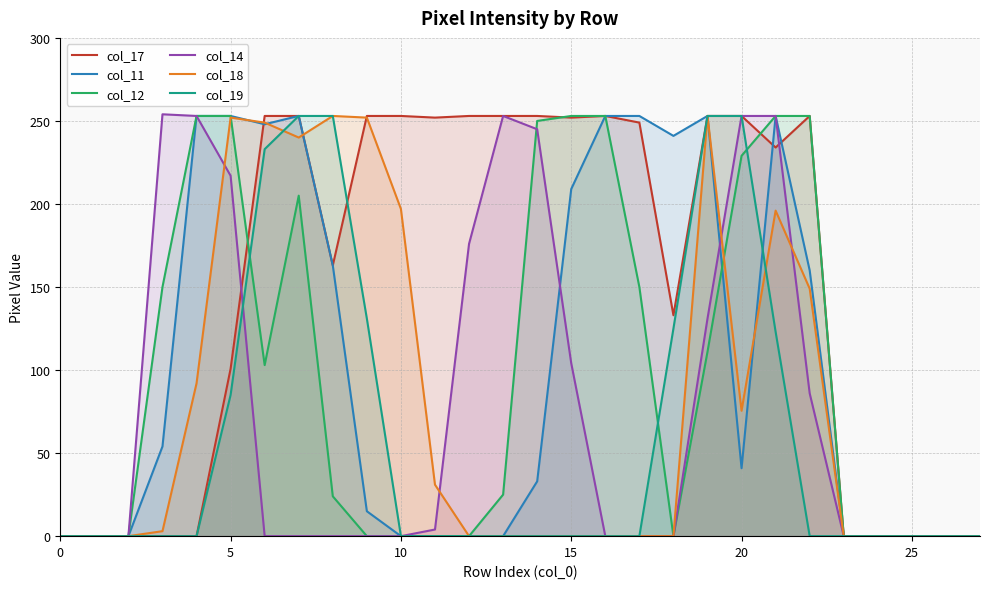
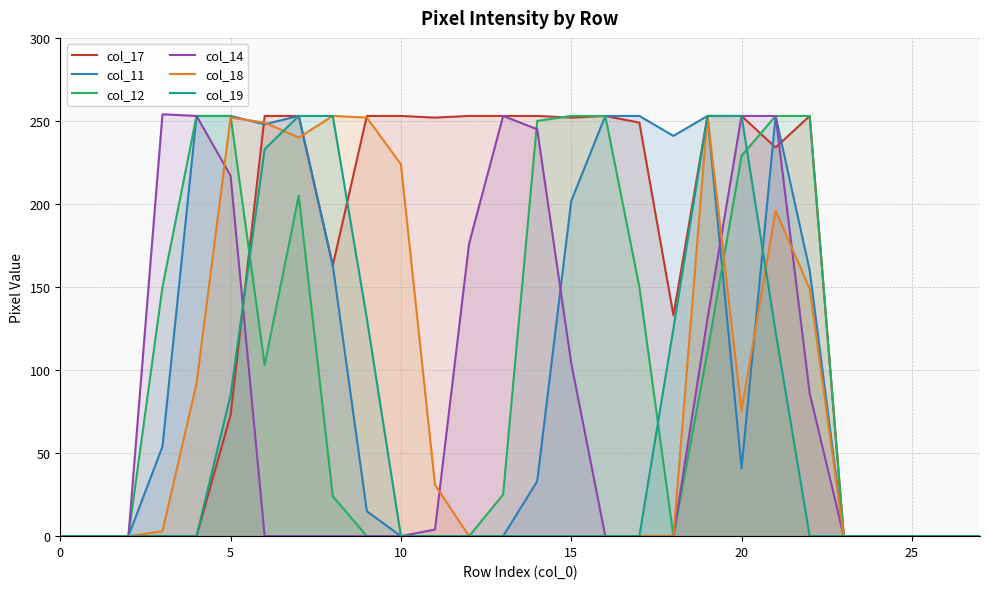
col_17, 5: 101 -> 73
col_18, 10: 197 -> 224
col_11, 15: 209 -> 202
